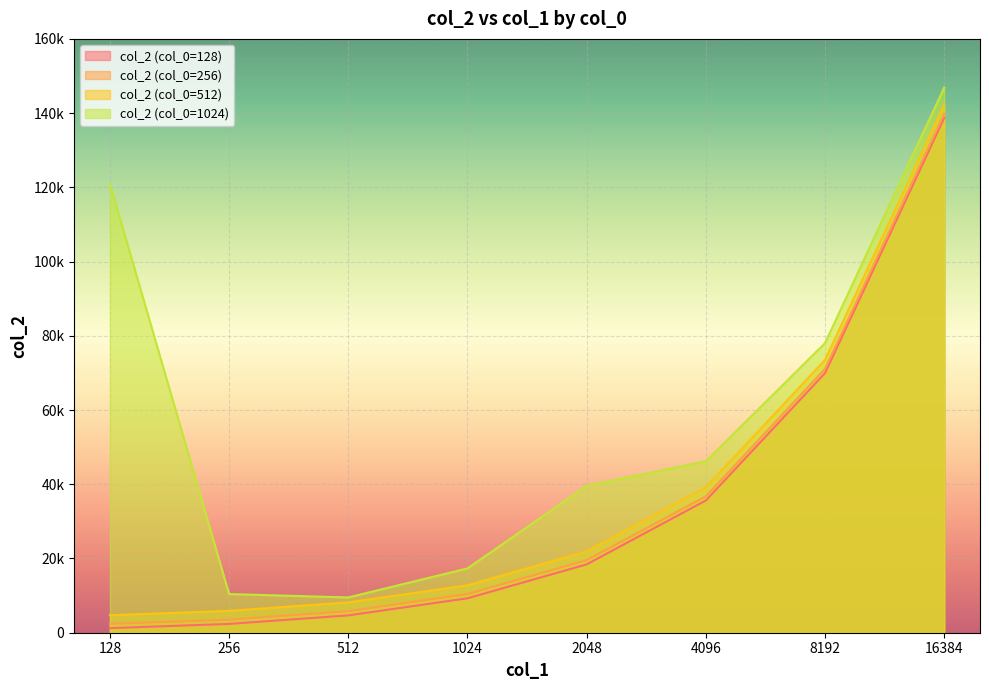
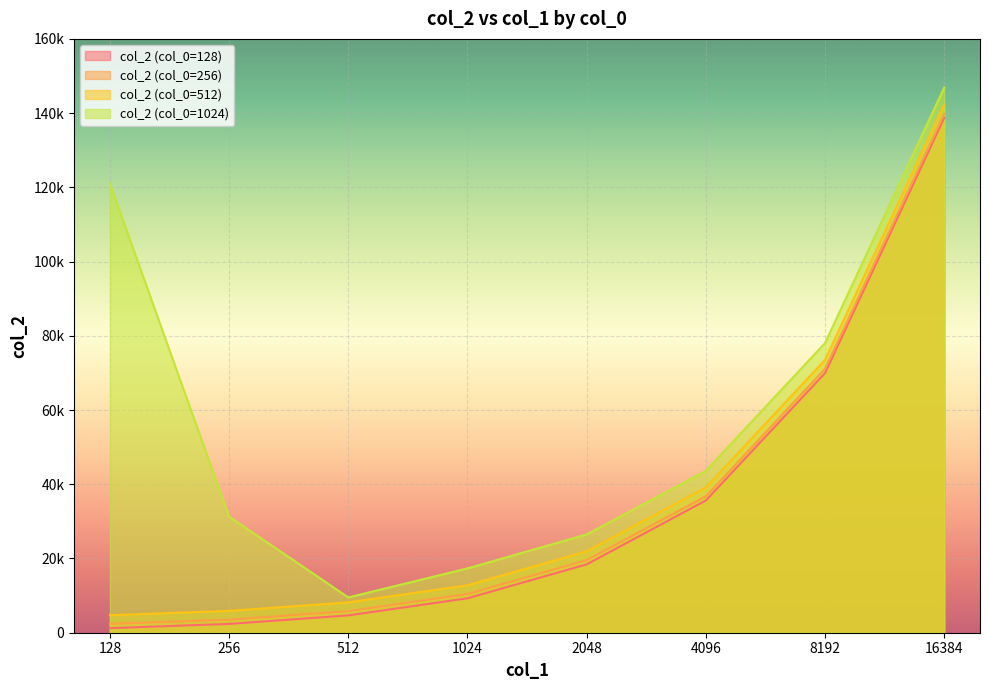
col_2 (col_0=1024), 256: 10000 -> 31000
col_2 (col_0=1024), 2048: 40000 -> 26000
col_2 (col_0=1024), 4096: 46000 -> 44000
